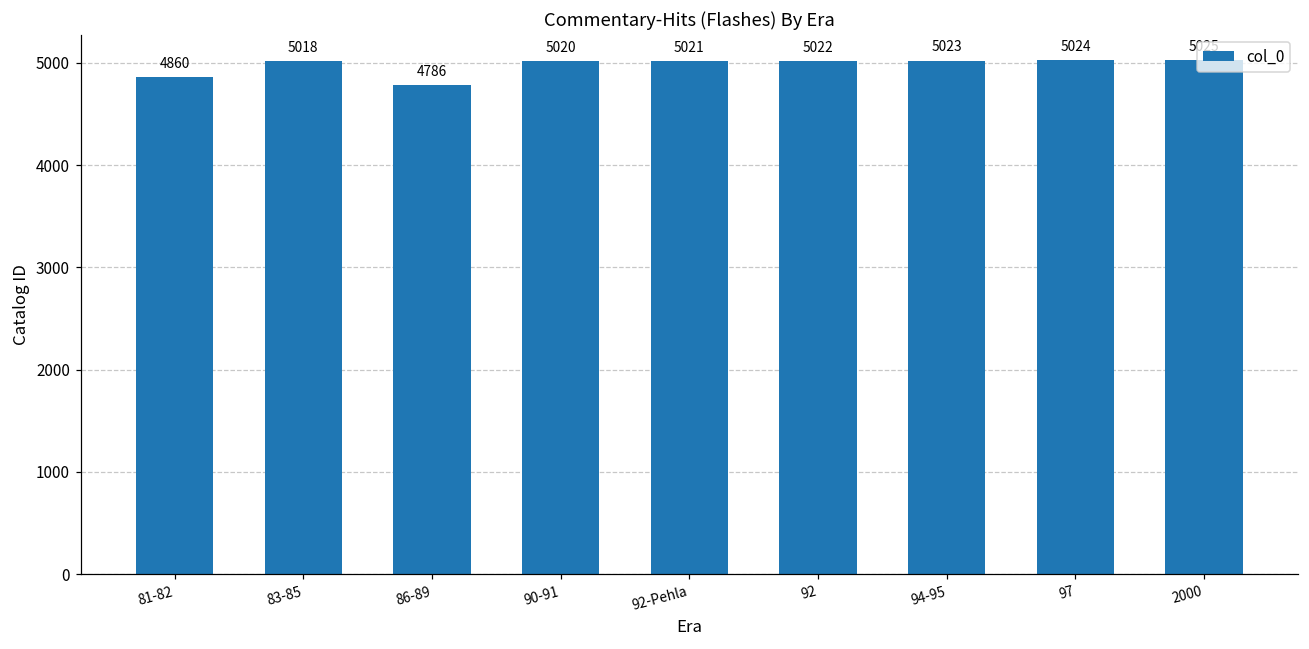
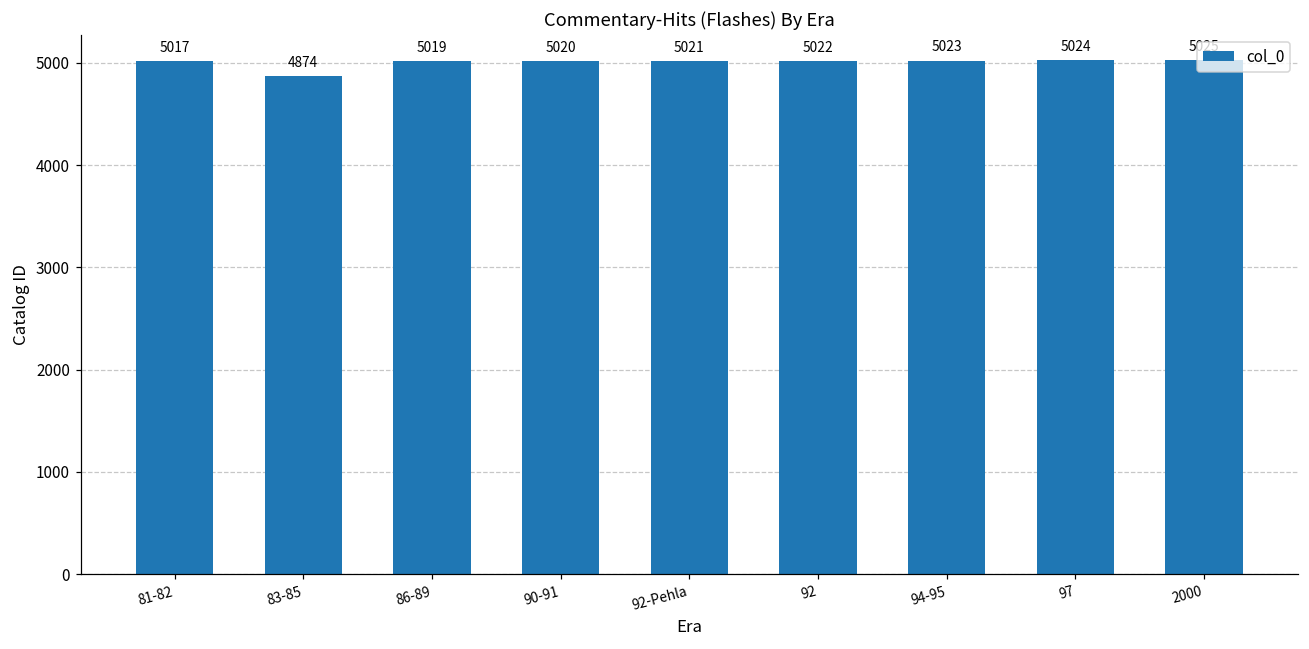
81-82: 4860 -> 5017
83-85: 5018 -> 4874
86-89: 4786 -> 5019
